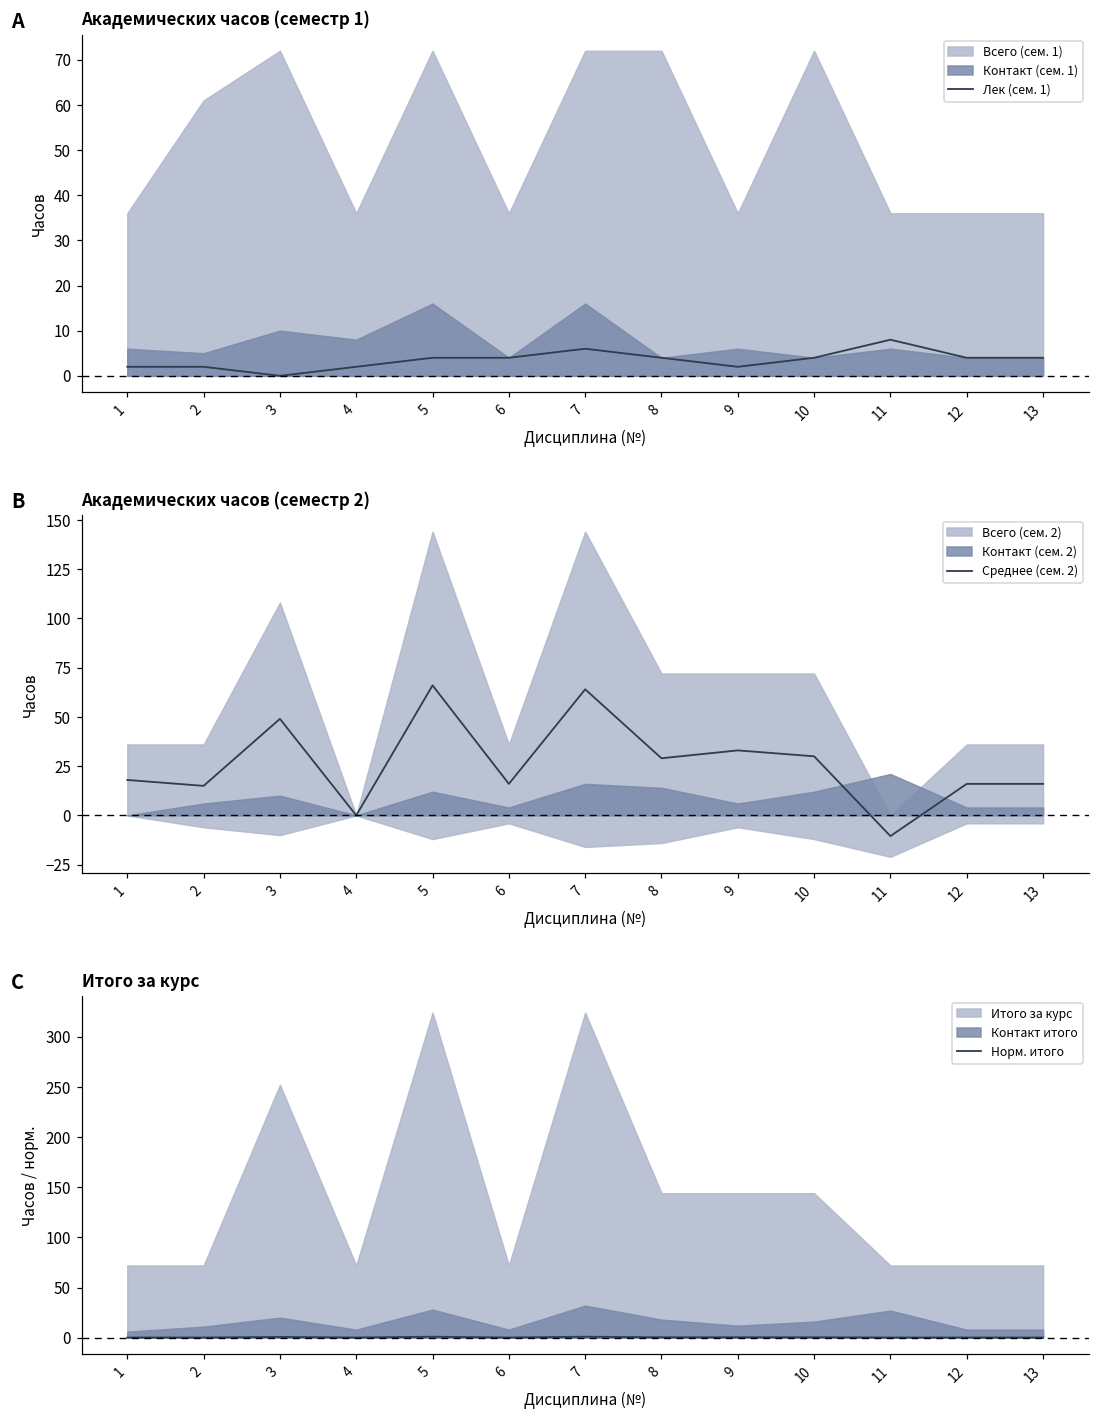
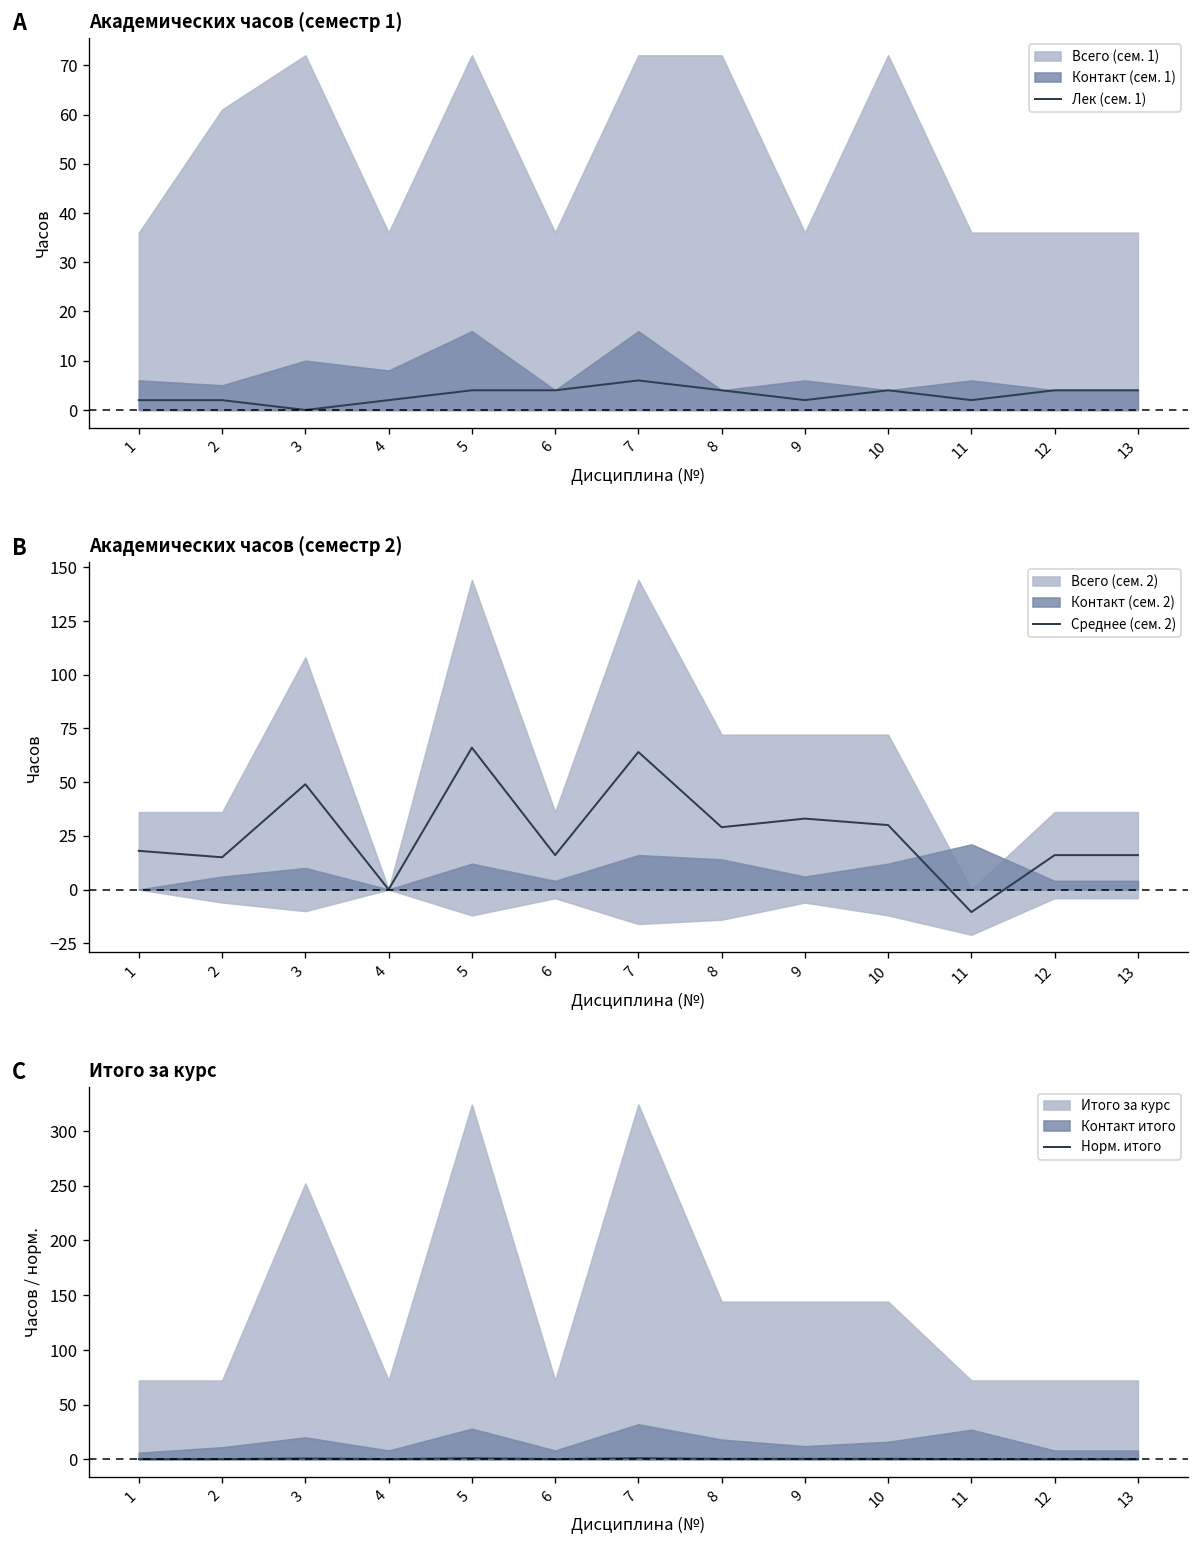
Академических часов (семестр 1), Лек (сем. 1), 11: 8 -> 2
